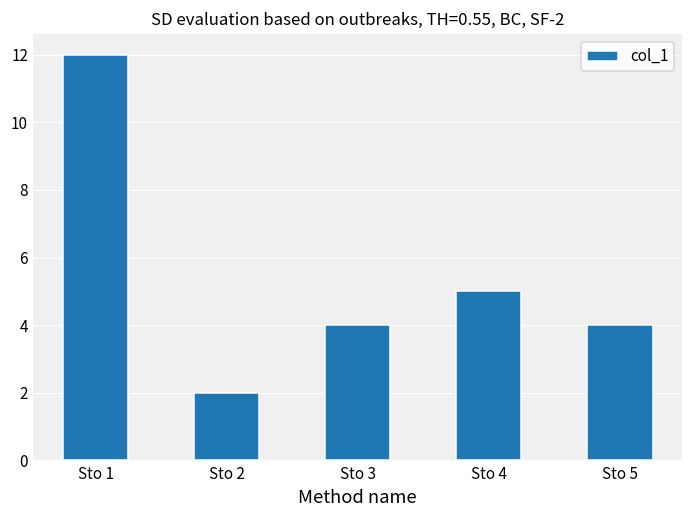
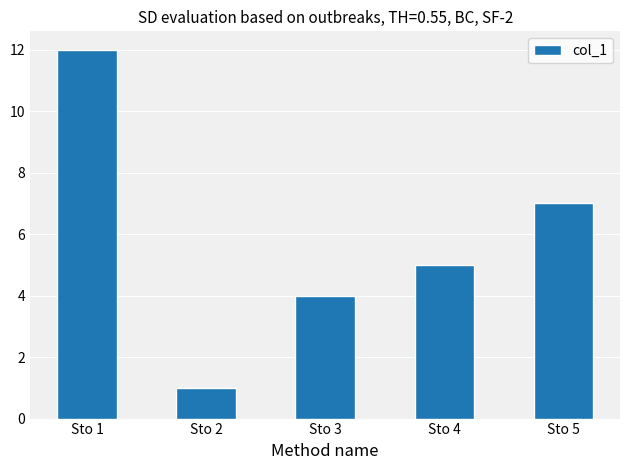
Sto 2: 2 -> 1
Sto 5: 4 -> 7
